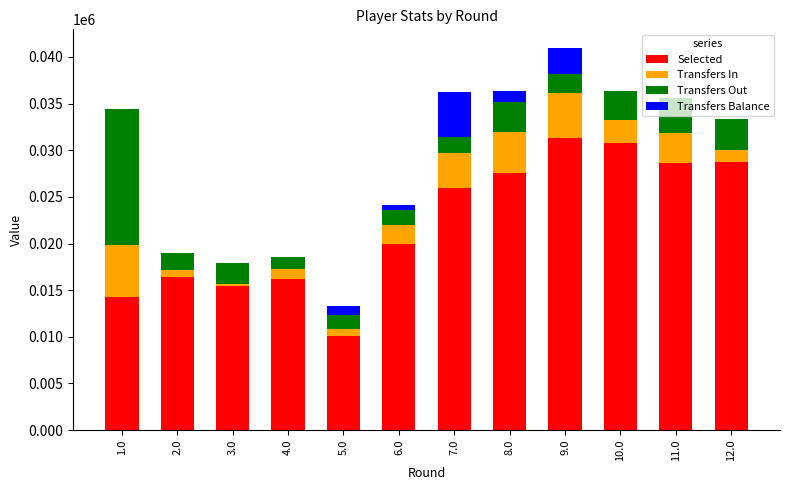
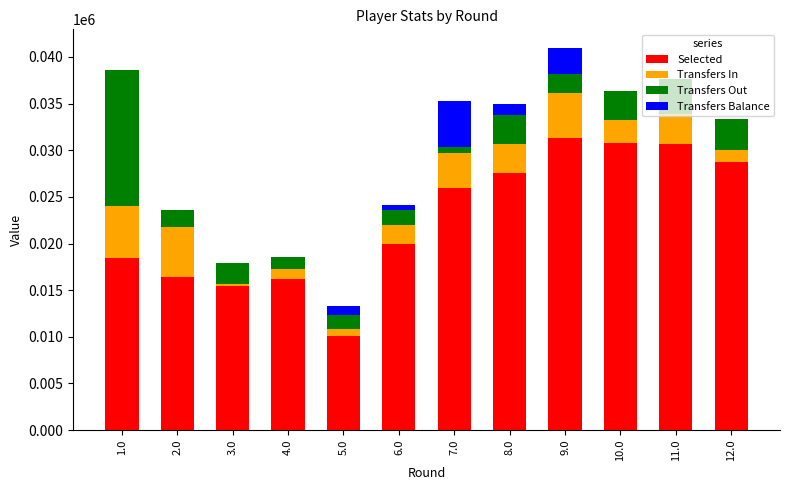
Selected, 1.0: 14000 -> 18000
Transfers In, 2.0: 1000 -> 5000
Transfers Out, 7.0: 2000 -> 1000
Transfers In, 8.0: 4000 -> 3000
Selected, 11.0: 29000 -> 31000
